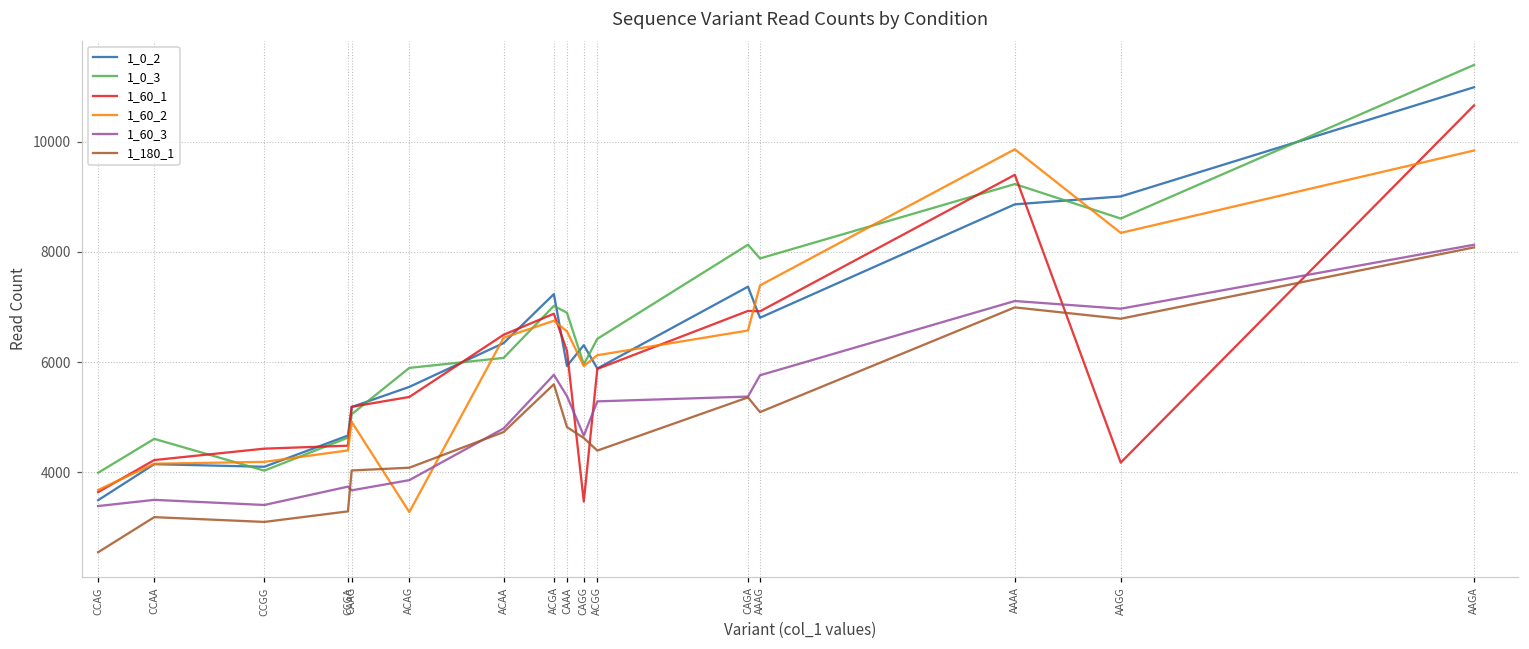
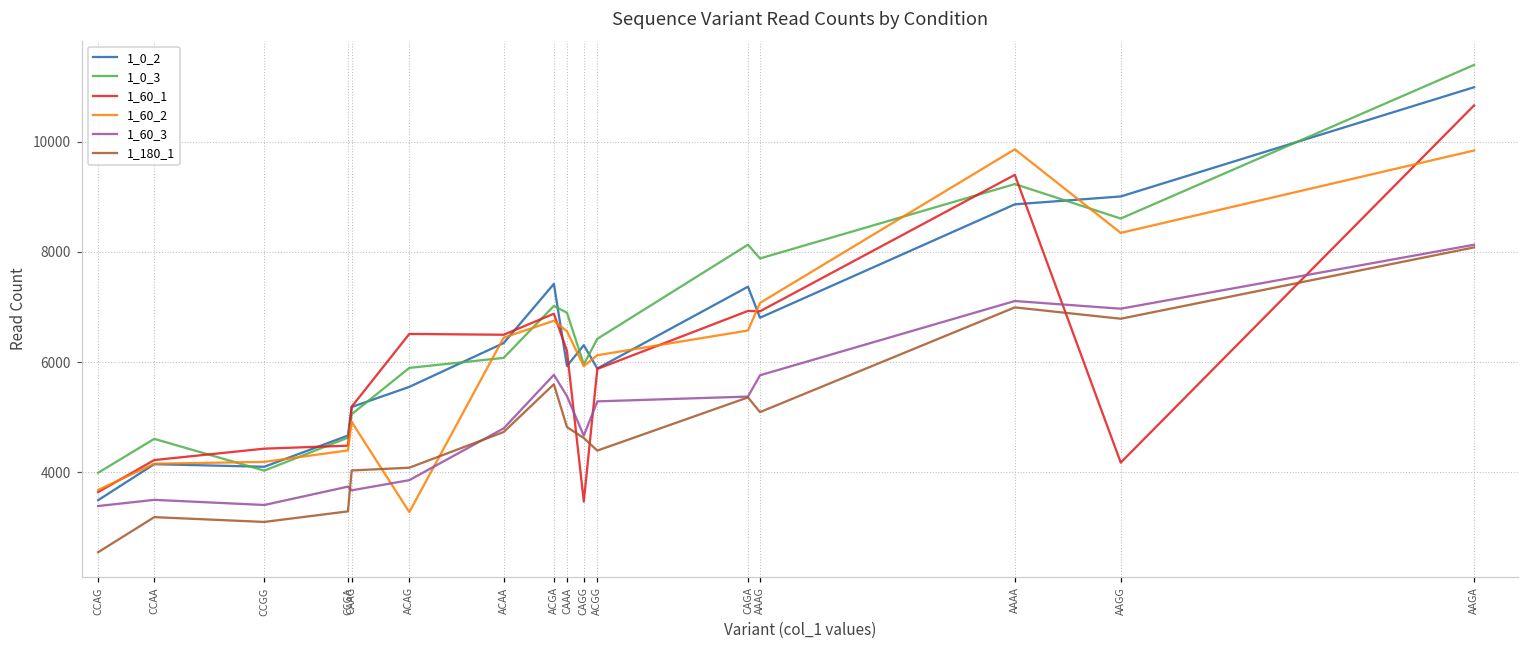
1_60_1, ACAG: 5400 -> 6500
1_0_2, ACGA: 7200 -> 7400
1_60_2, AAAG: 7400 -> 7100
